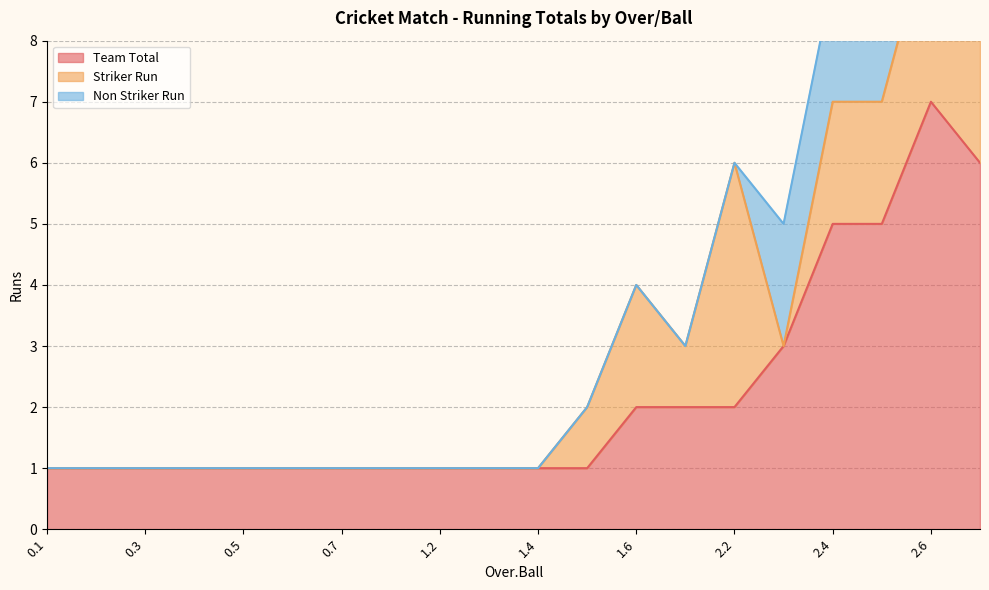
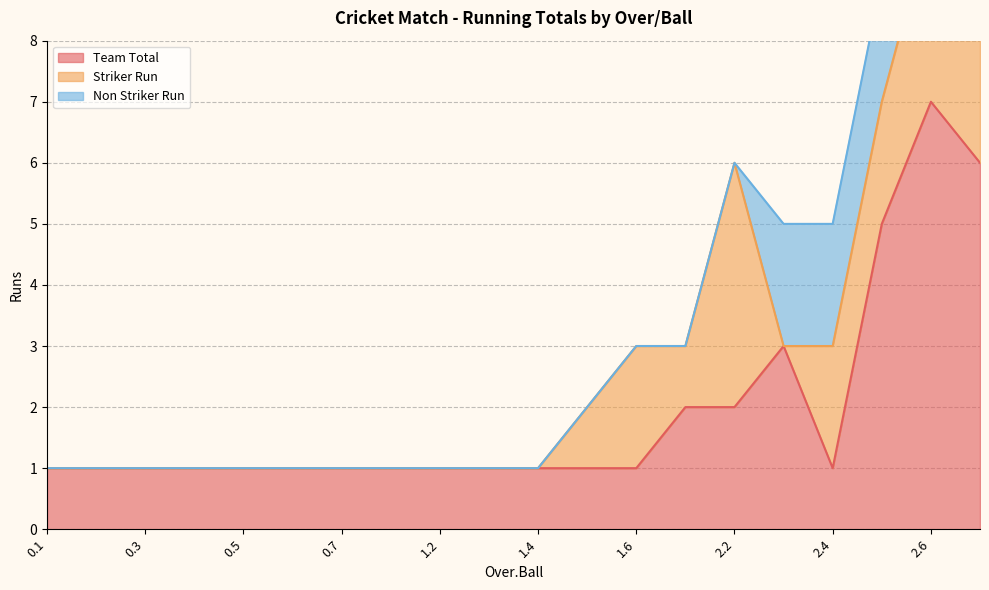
Team Total, 1.6: 2 -> 1
Team Total, 2.4: 5 -> 1
